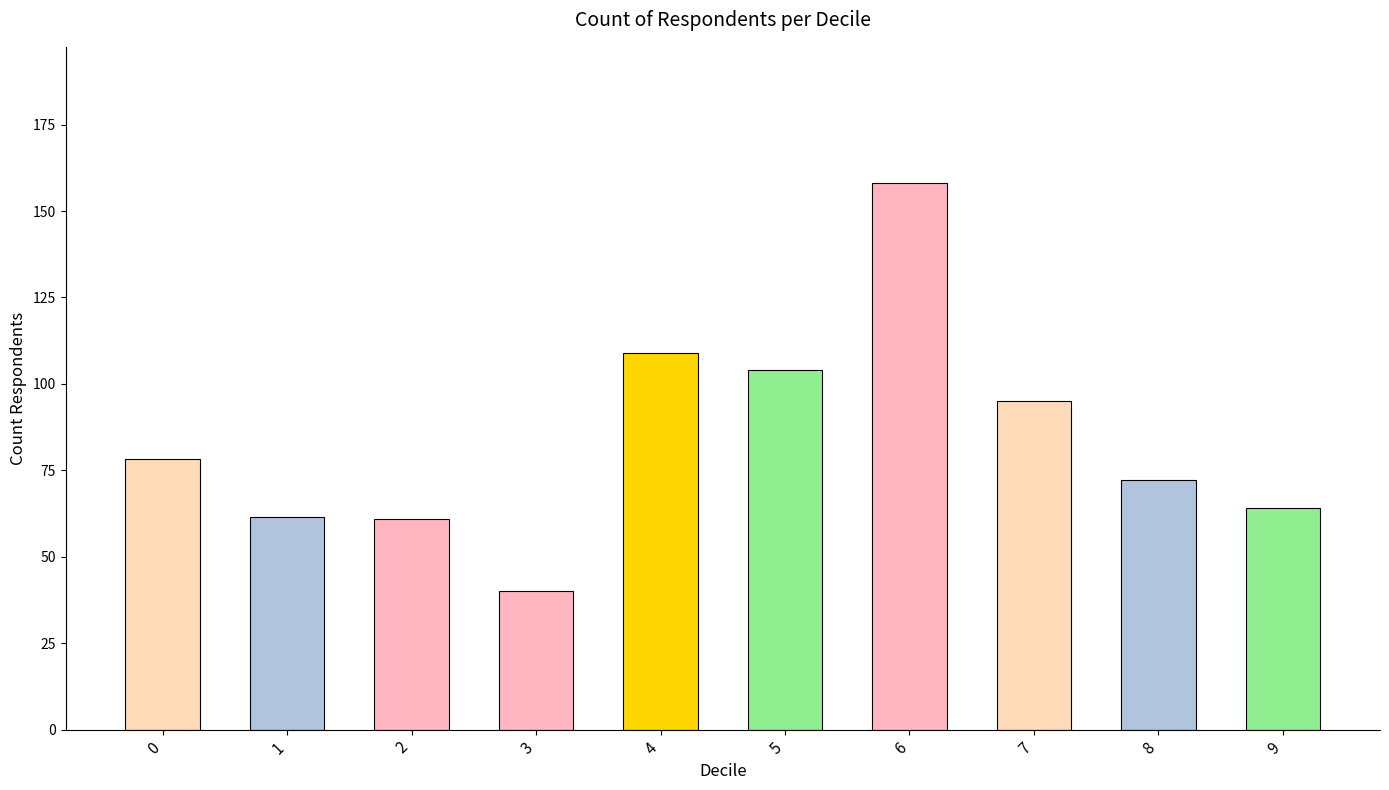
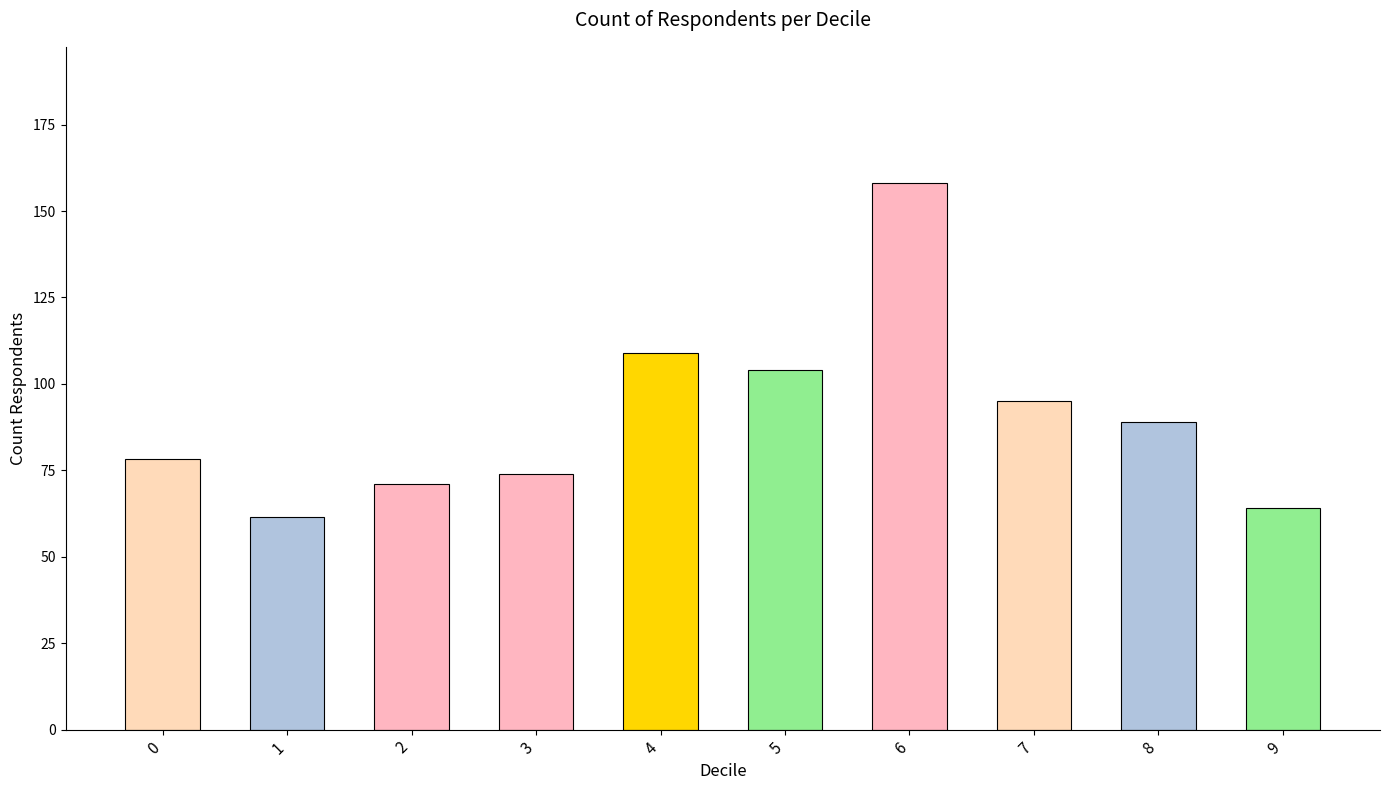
2: 61 -> 71
3: 40 -> 74
8: 72 -> 89
